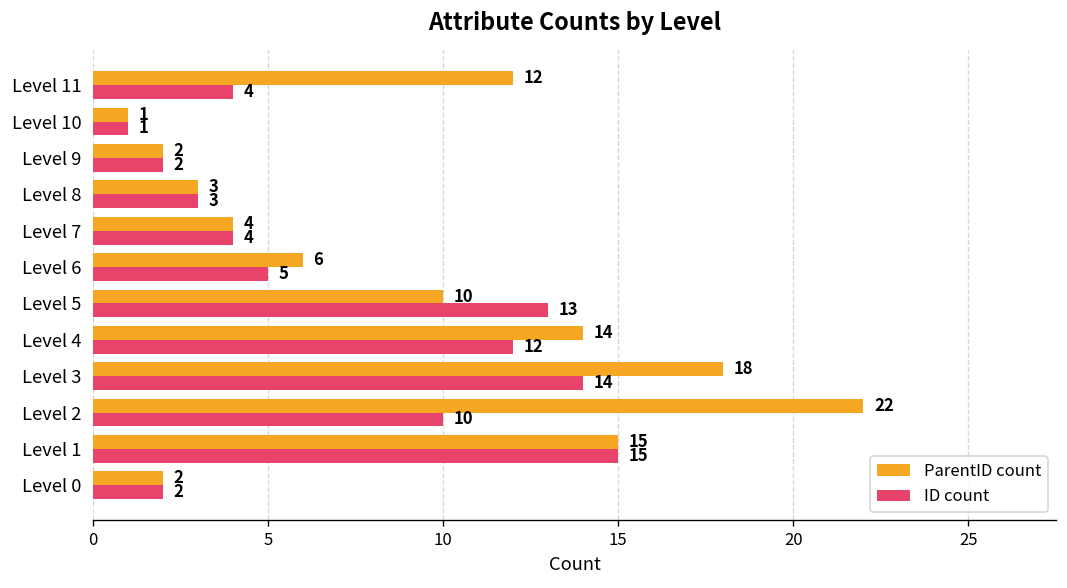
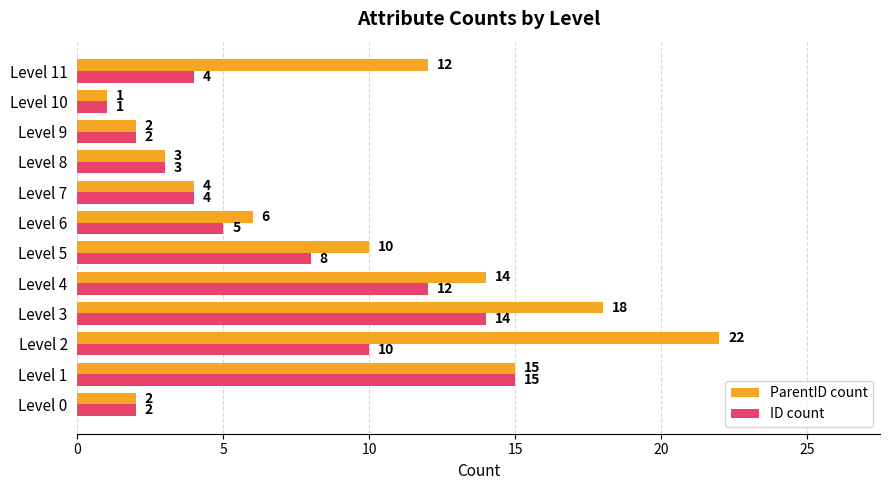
ID count, Level 5: 13 -> 8
